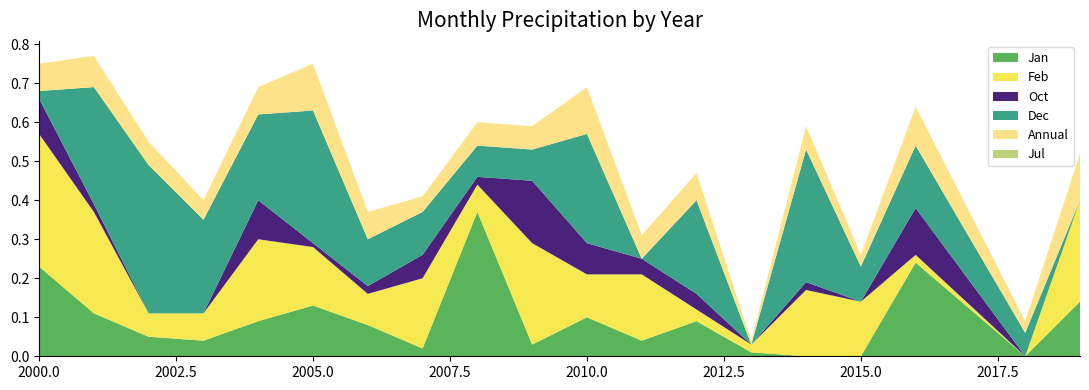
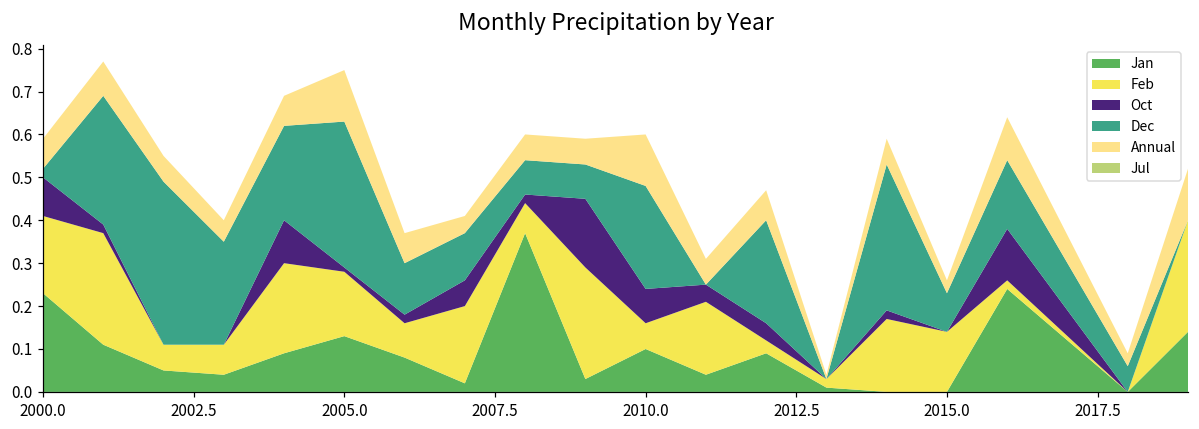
Feb, 2000.0: 0.34 -> 0.18
Feb, 2010.0: 0.11 -> 0.06
Dec, 2010.0: 0.28 -> 0.24
